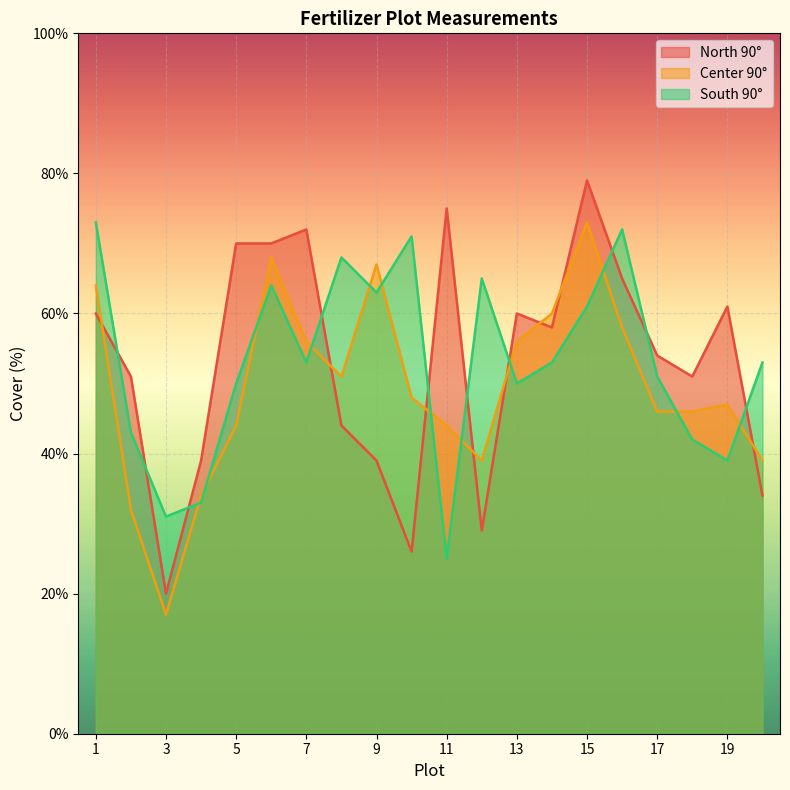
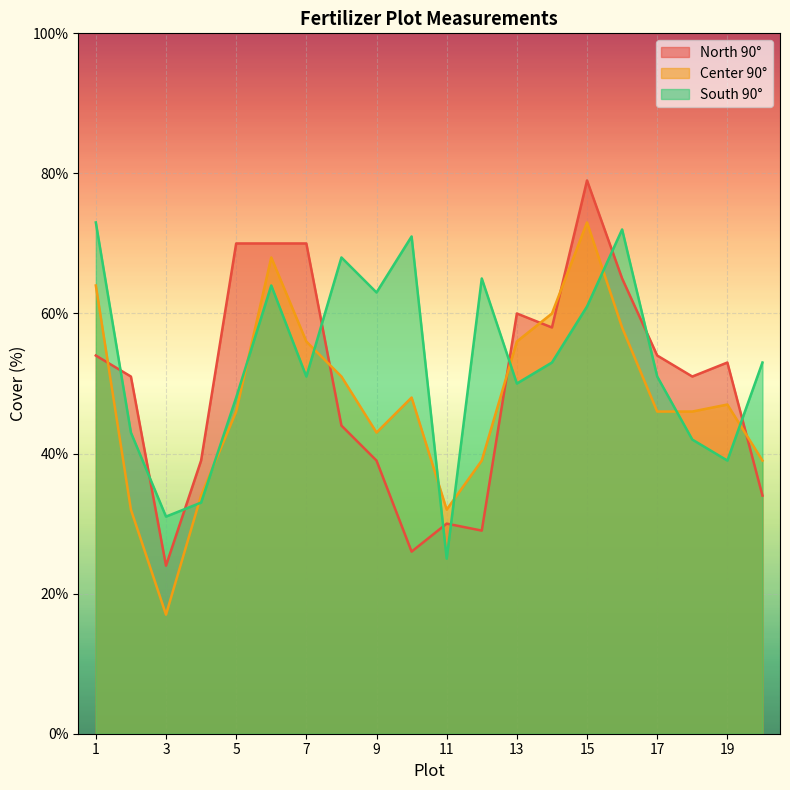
North 90°, 1: 60% -> 54%
North 90°, 3: 20% -> 24%
Center 90°, 5: 44% -> 46%
South 90°, 5: 50% -> 48%
North 90°, 7: 72% -> 70%
South 90°, 7: 53% -> 51%
Center 90°, 9: 67% -> 43%
North 90°, 11: 75% -> 30%
Center 90°, 11: 44% -> 32%
North 90°, 19: 61% -> 53%
